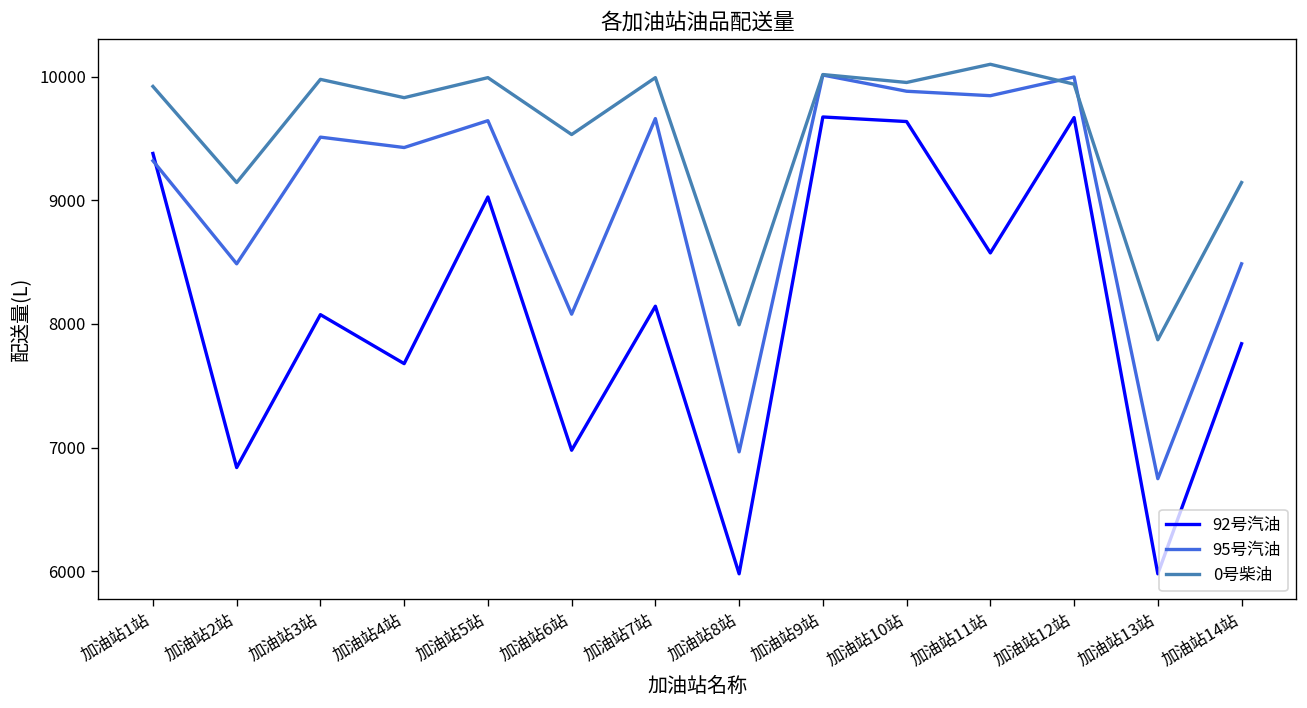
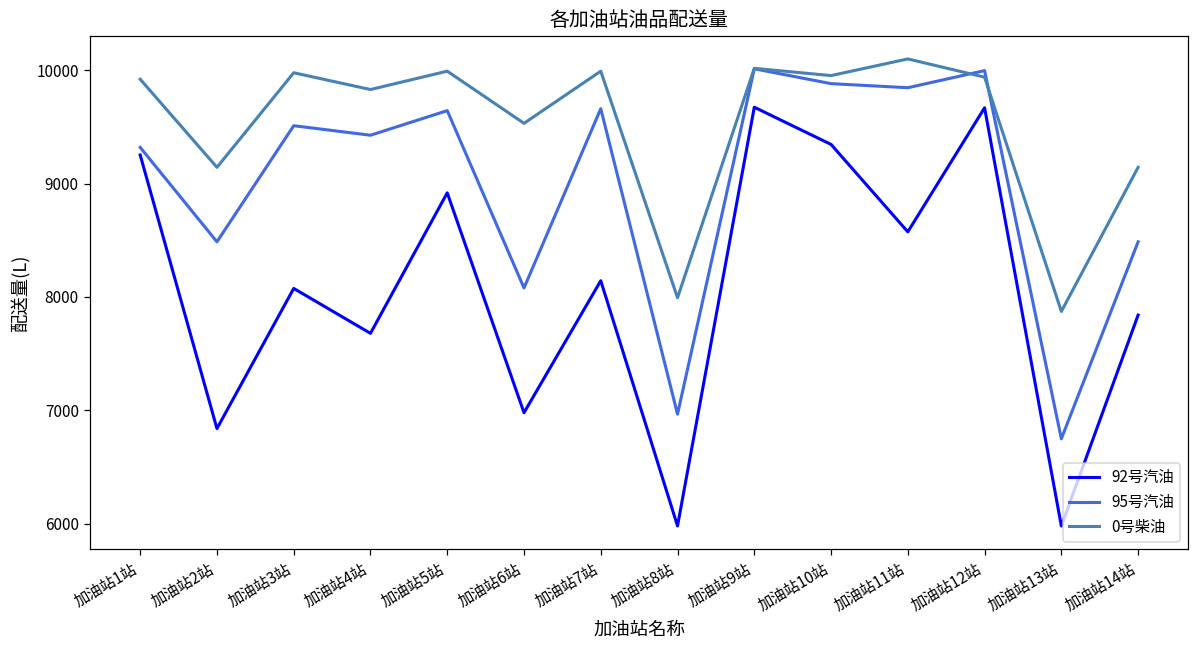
92号汽油, 加油站1站: 9380 -> 9250
92号汽油, 加油站5站: 9030 -> 8920
92号汽油, 加油站10站: 9640 -> 9350
